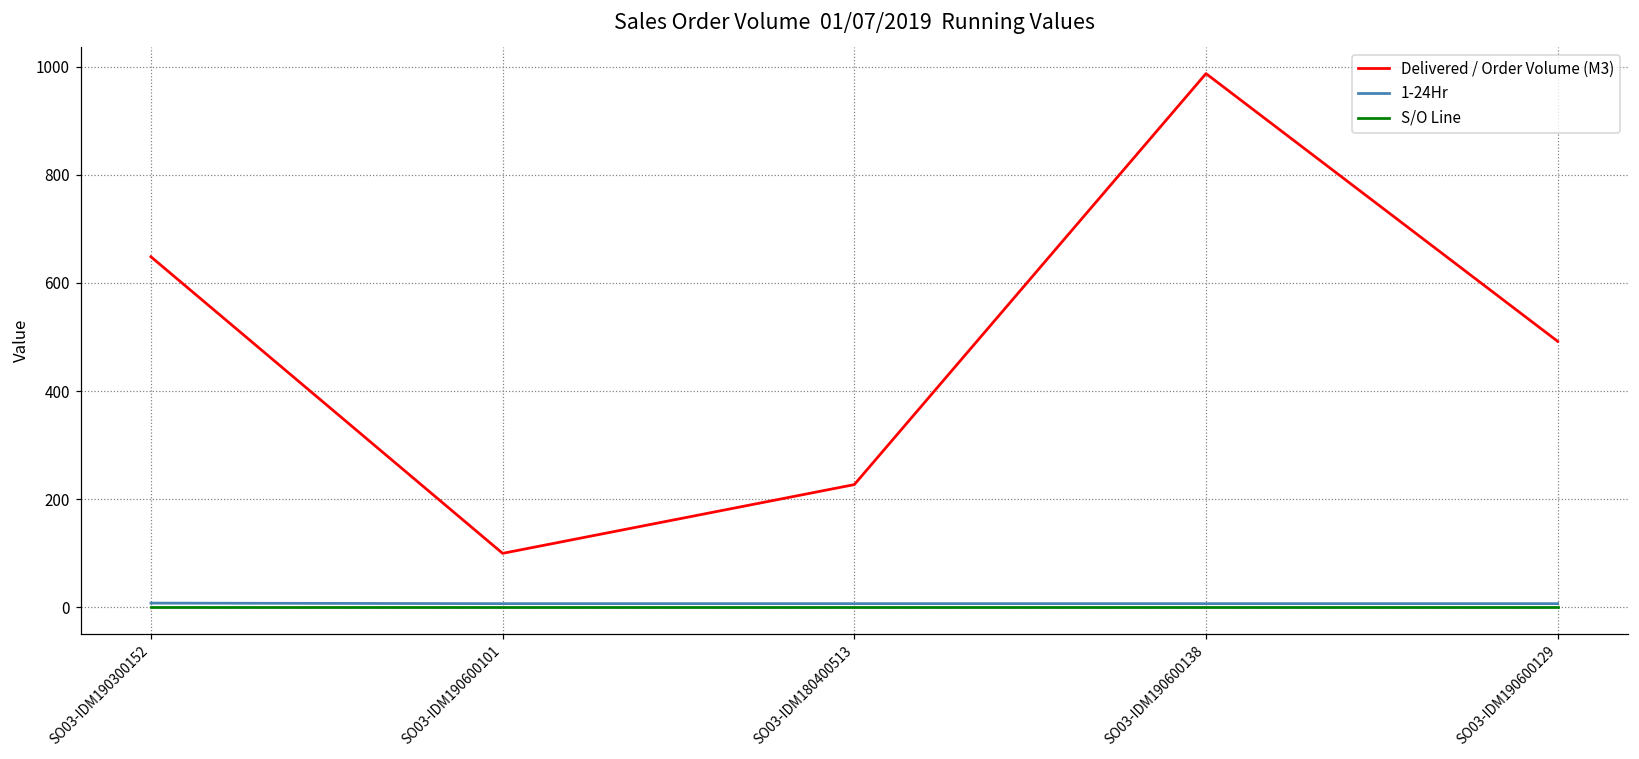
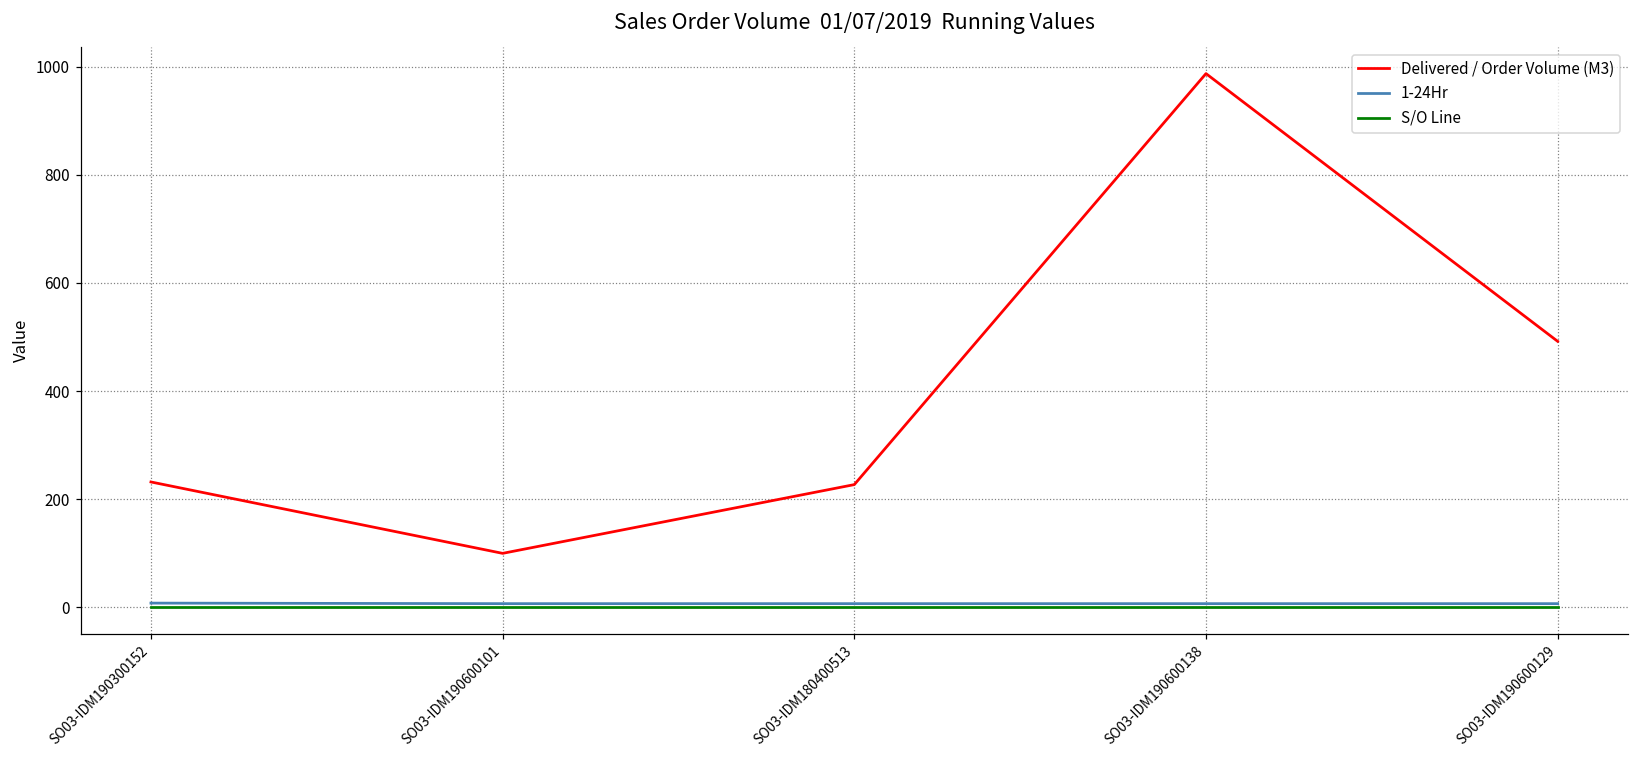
Delivered / Order Volume (M3), SO03-IDM190300152: 650 -> 230
